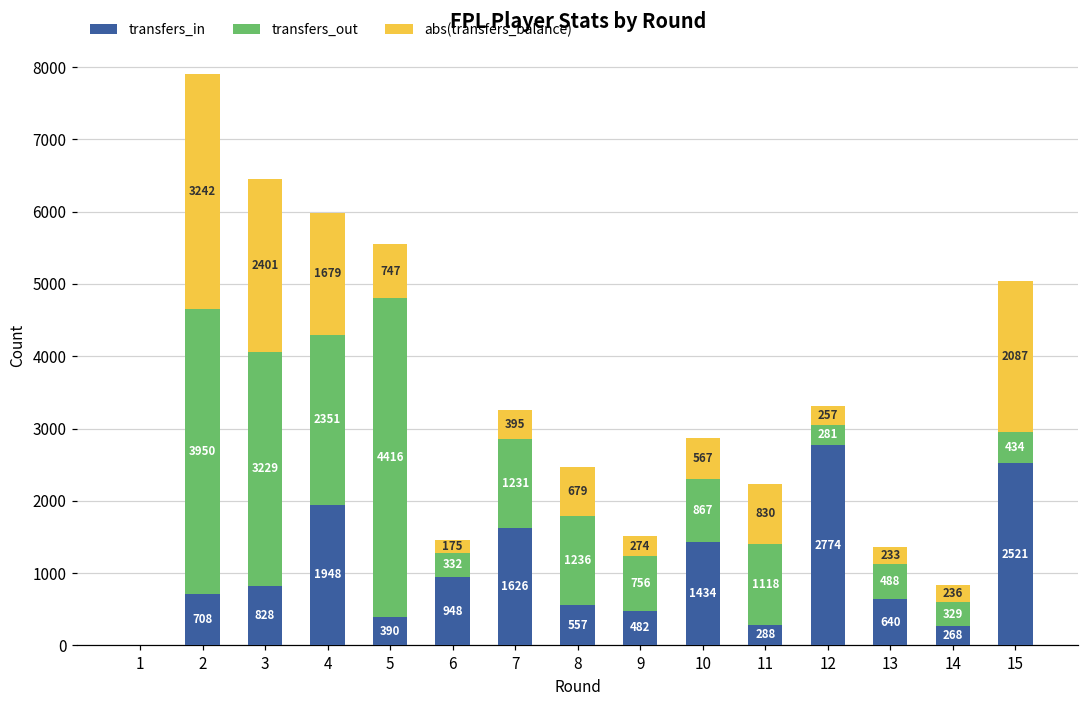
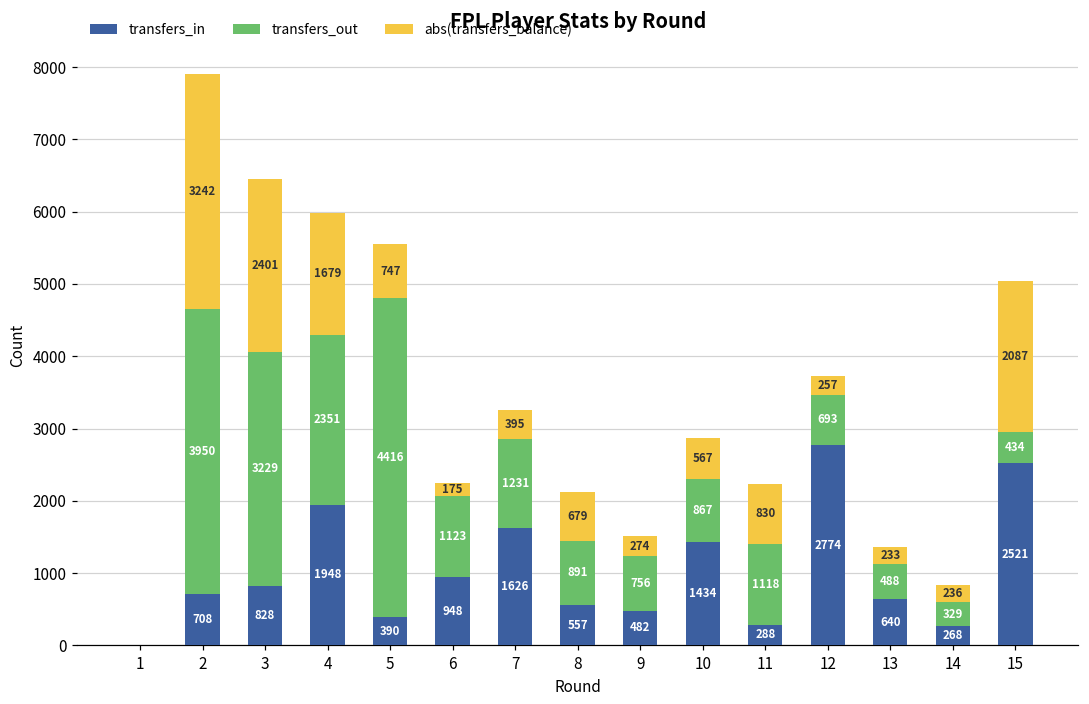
transfers_out, 6: 332 -> 1123
transfers_out, 8: 1236 -> 891
transfers_out, 12: 281 -> 693
